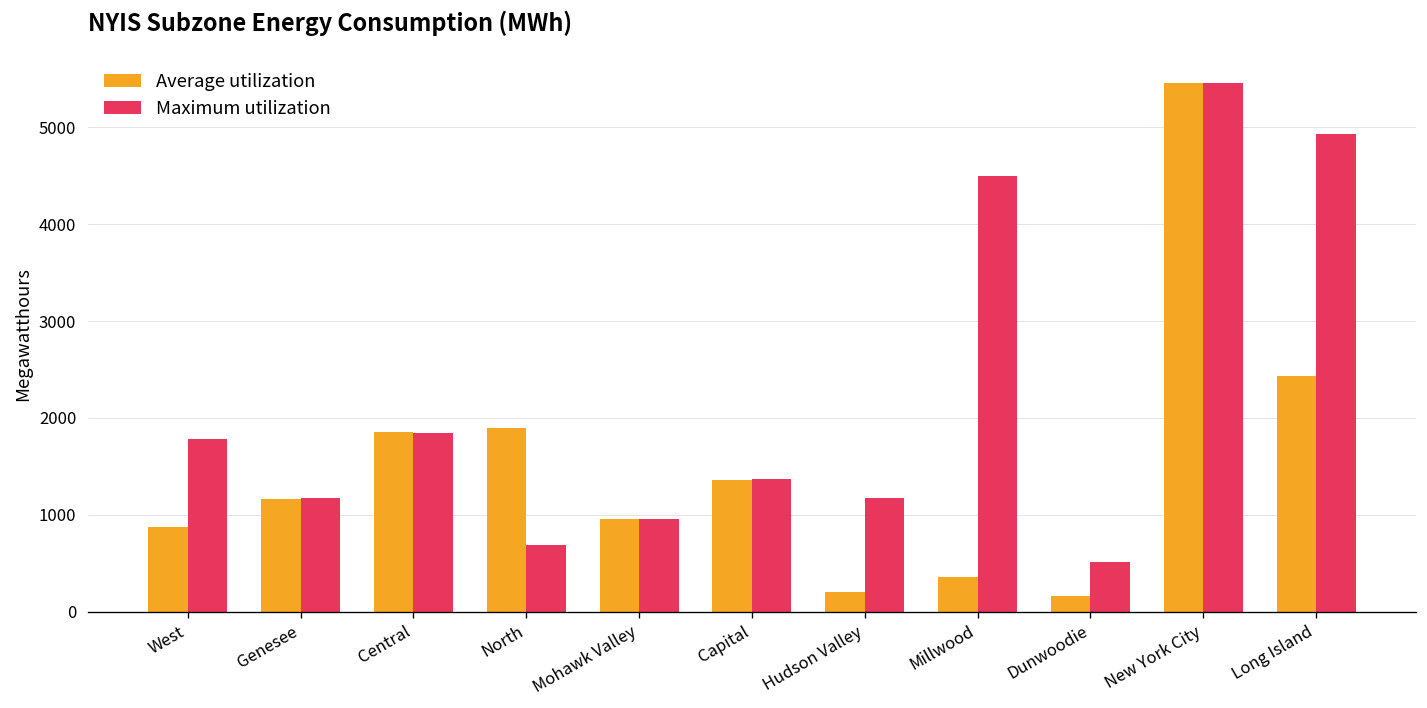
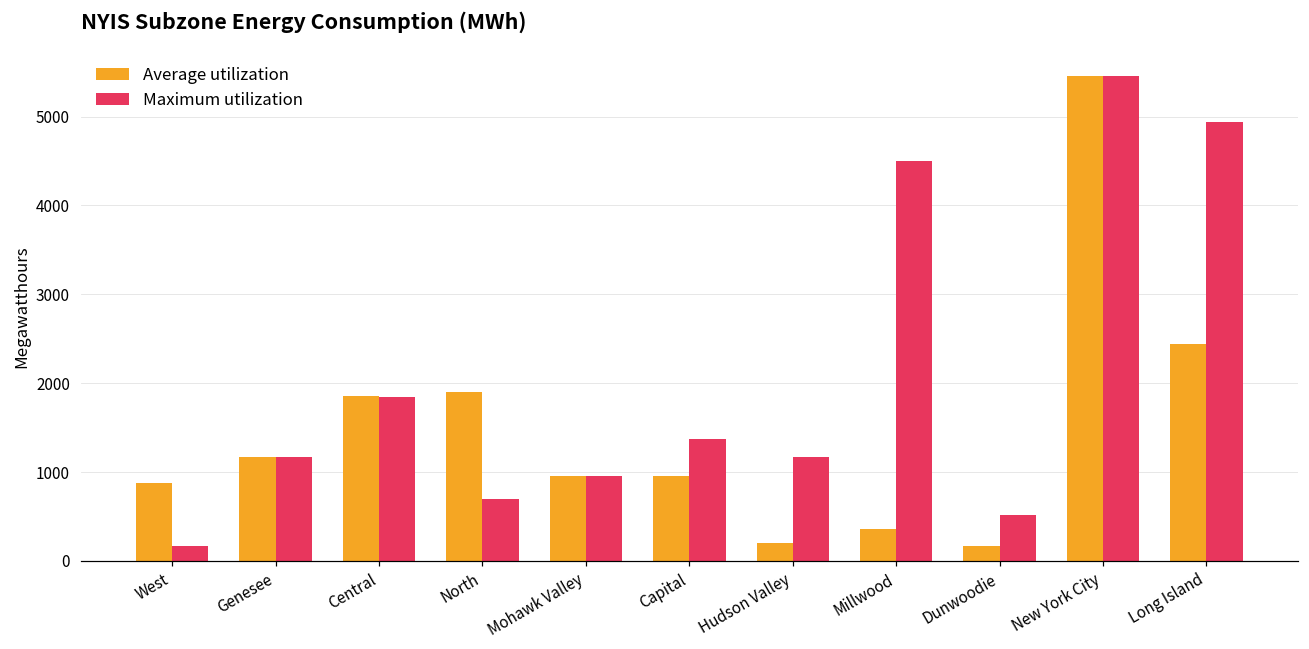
Maximum utilization, West: 1800 -> 200
Average utilization, Capital: 1400 -> 1000
